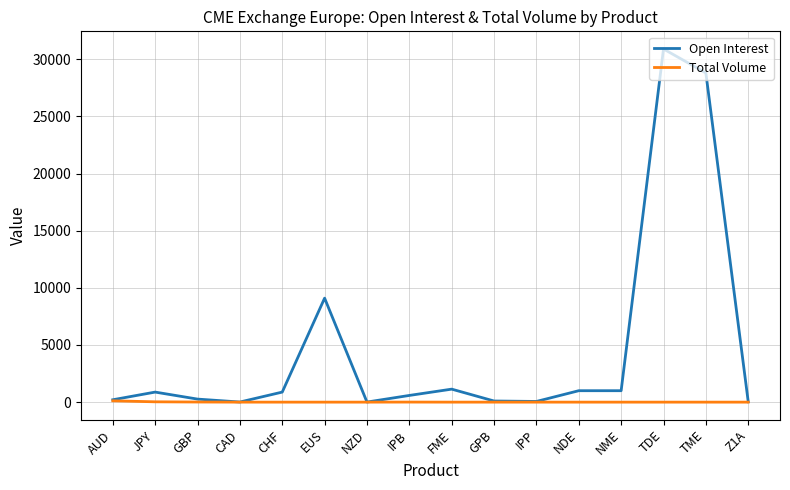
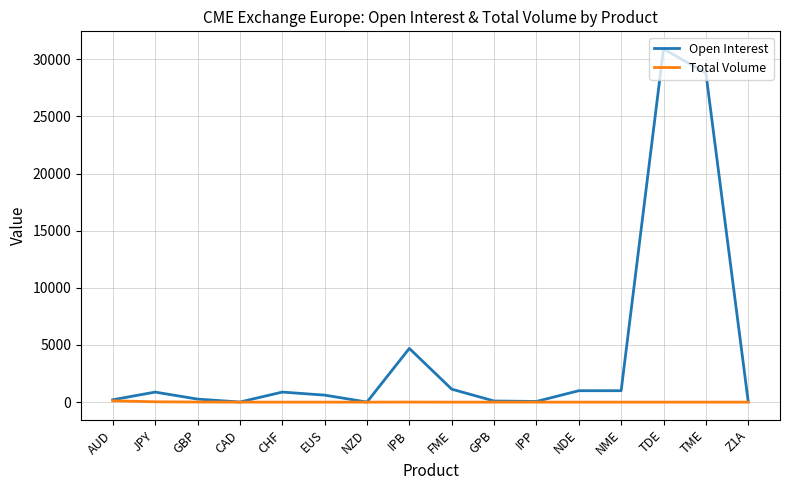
Open Interest, EUS: 9100 -> 600
Open Interest, IPB: 600 -> 4700
